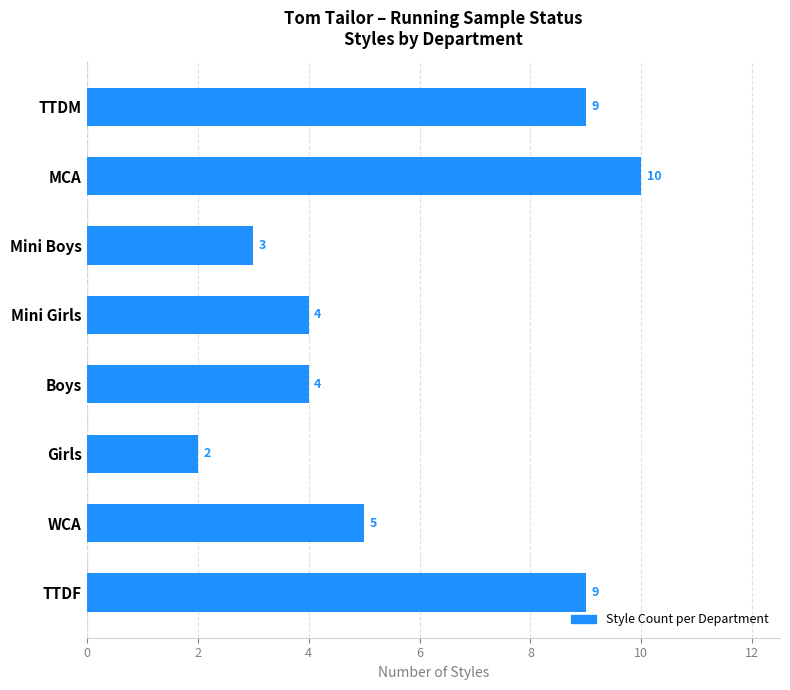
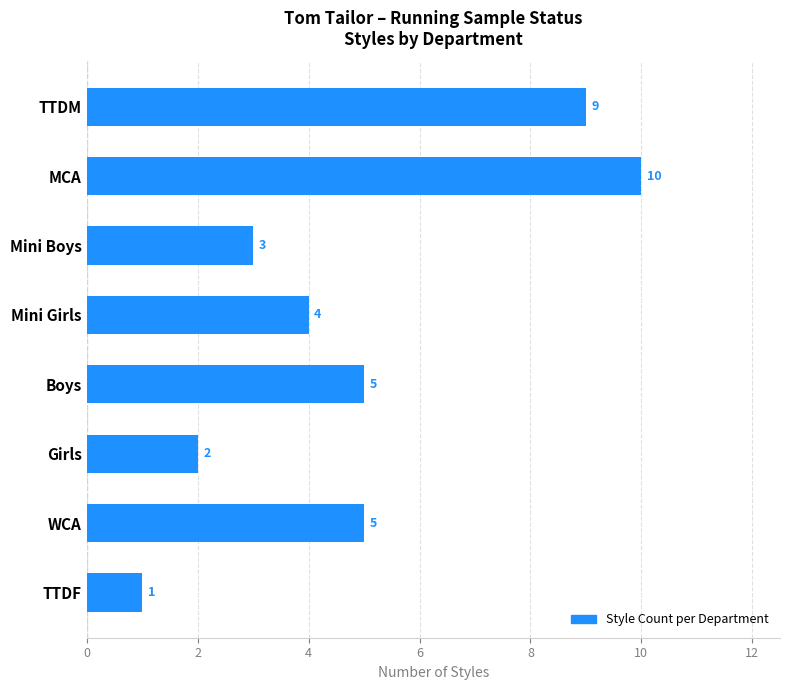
Boys: 4 -> 5
TTDF: 9 -> 1
